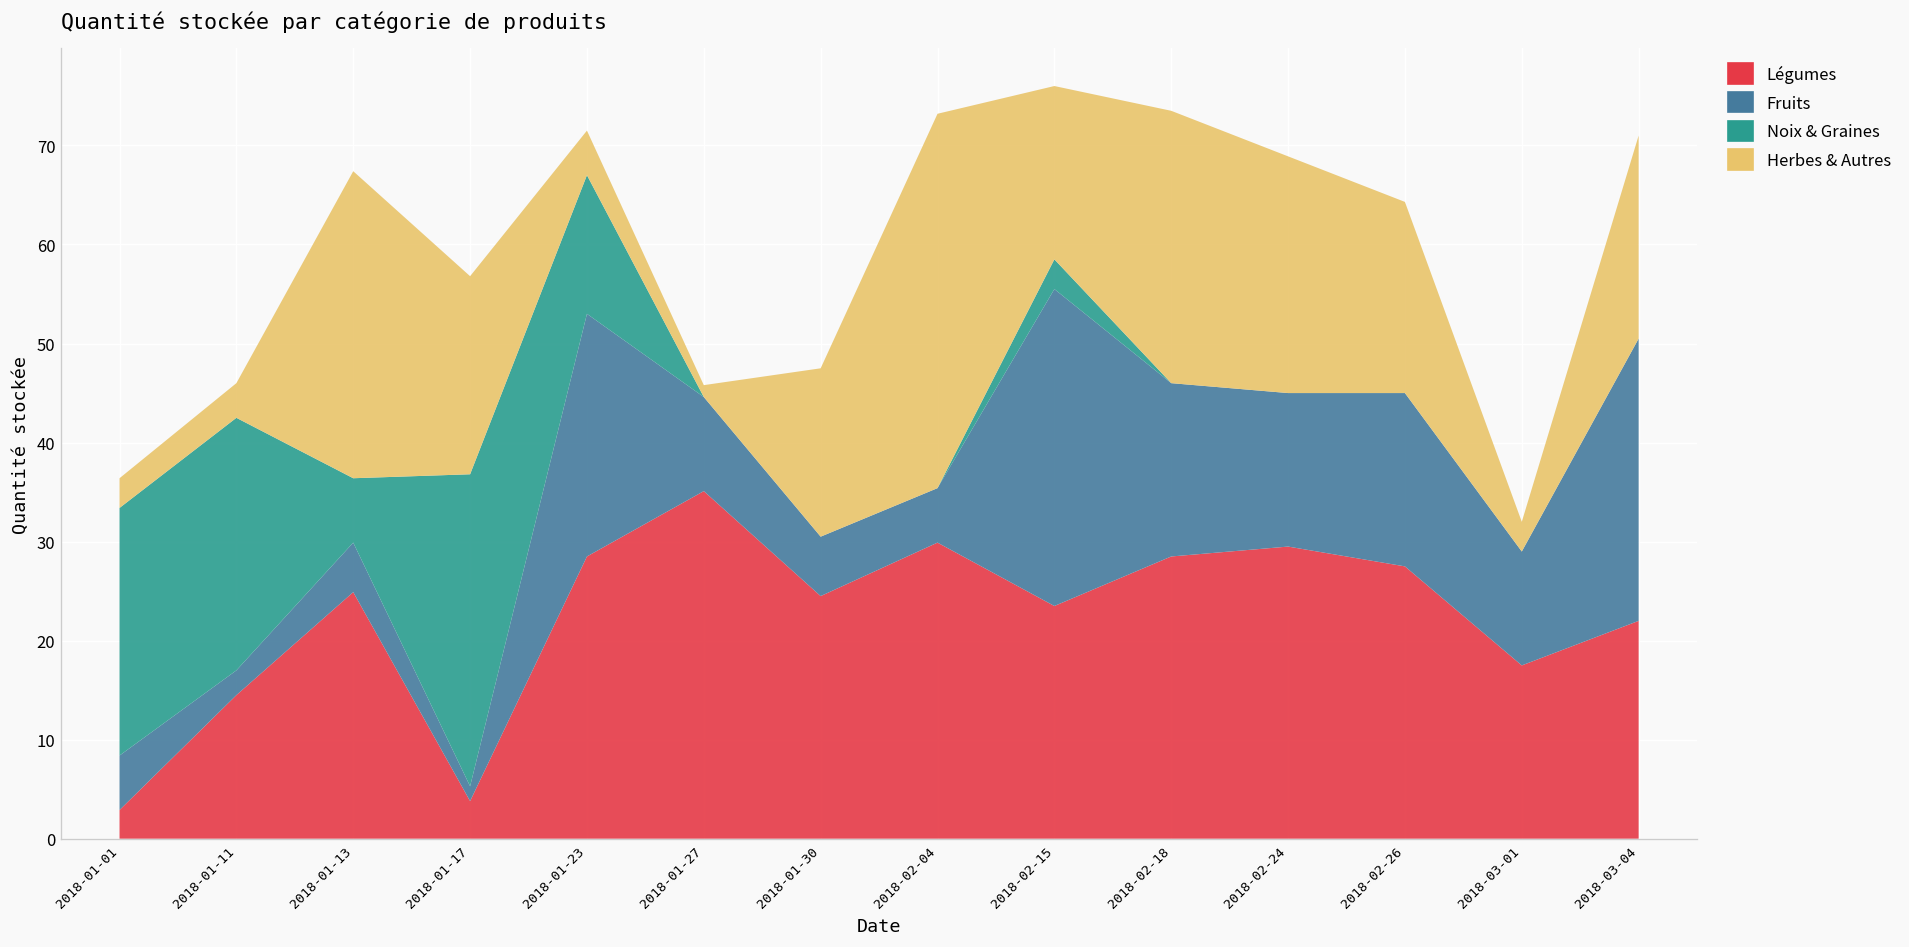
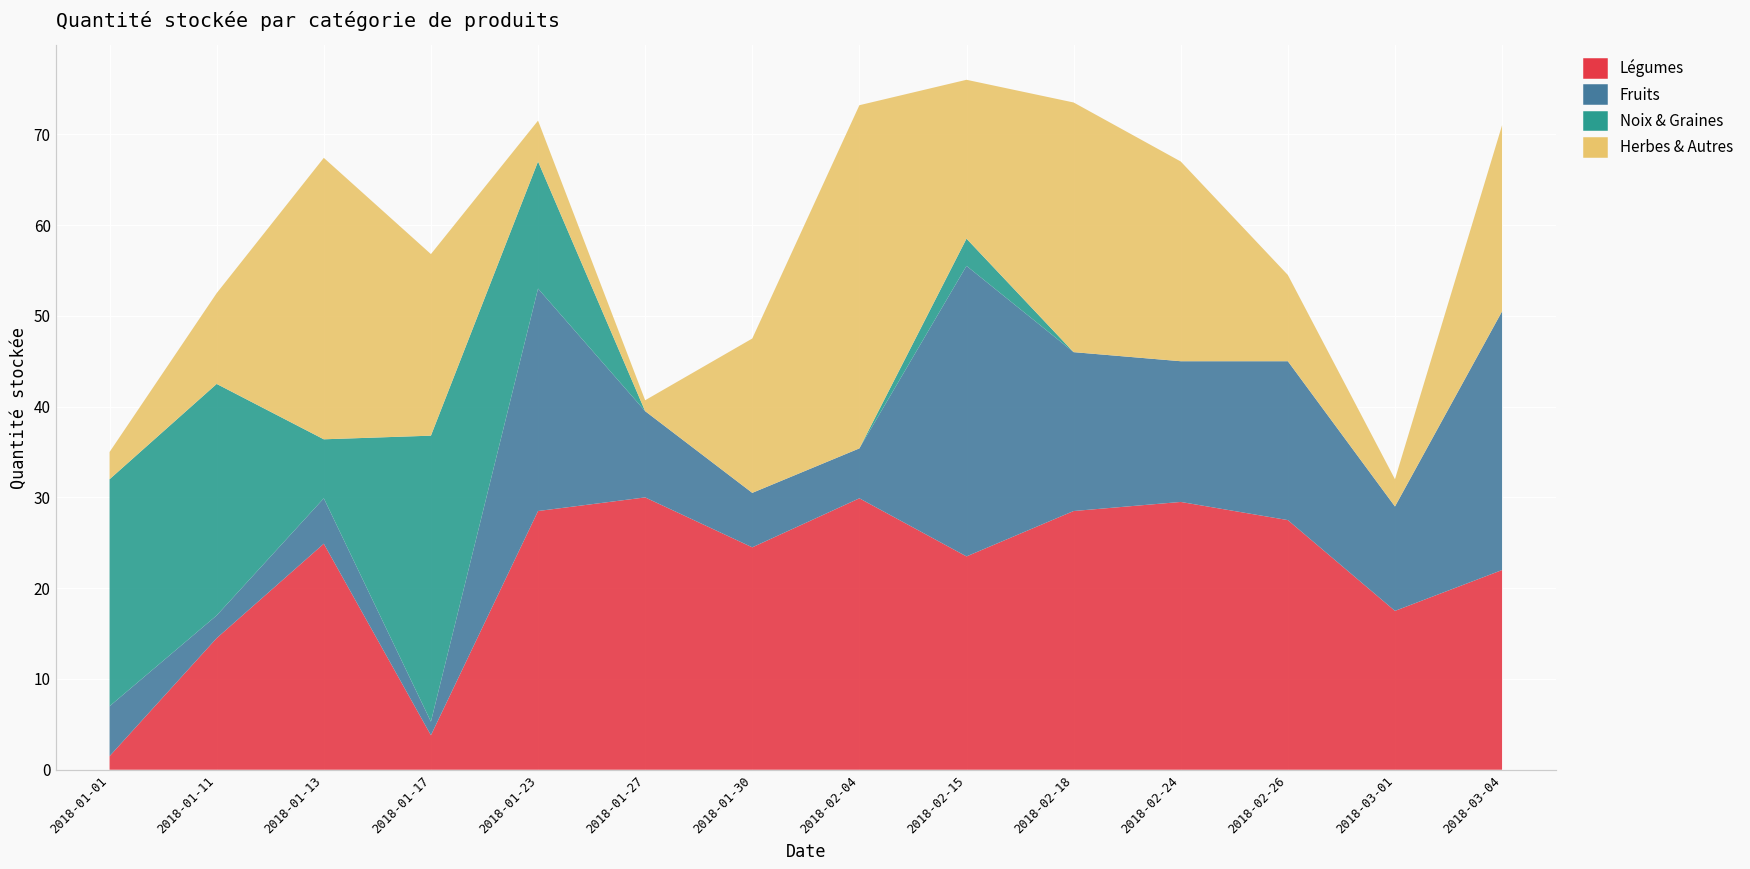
Légumes, 2018-01-01: 3 -> 2
Herbes & Autres, 2018-01-11: 4 -> 10
Légumes, 2018-01-27: 35 -> 30
Herbes & Autres, 2018-02-24: 24 -> 22
Herbes & Autres, 2018-02-26: 19 -> 10
